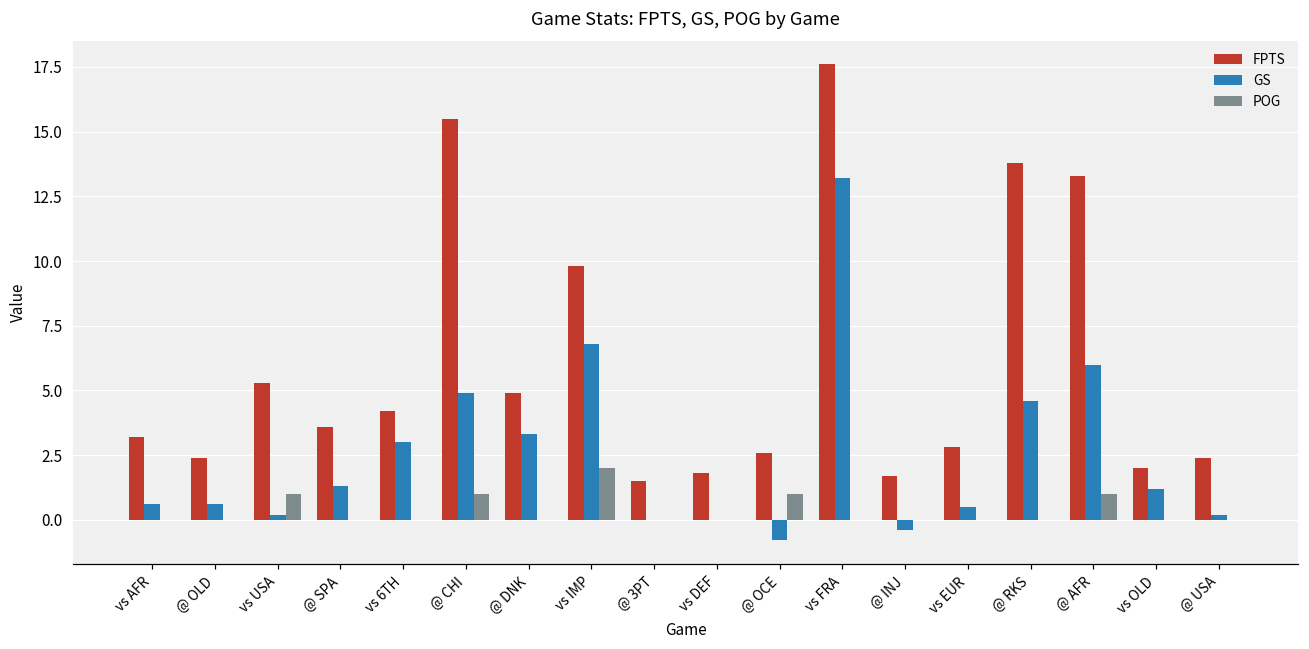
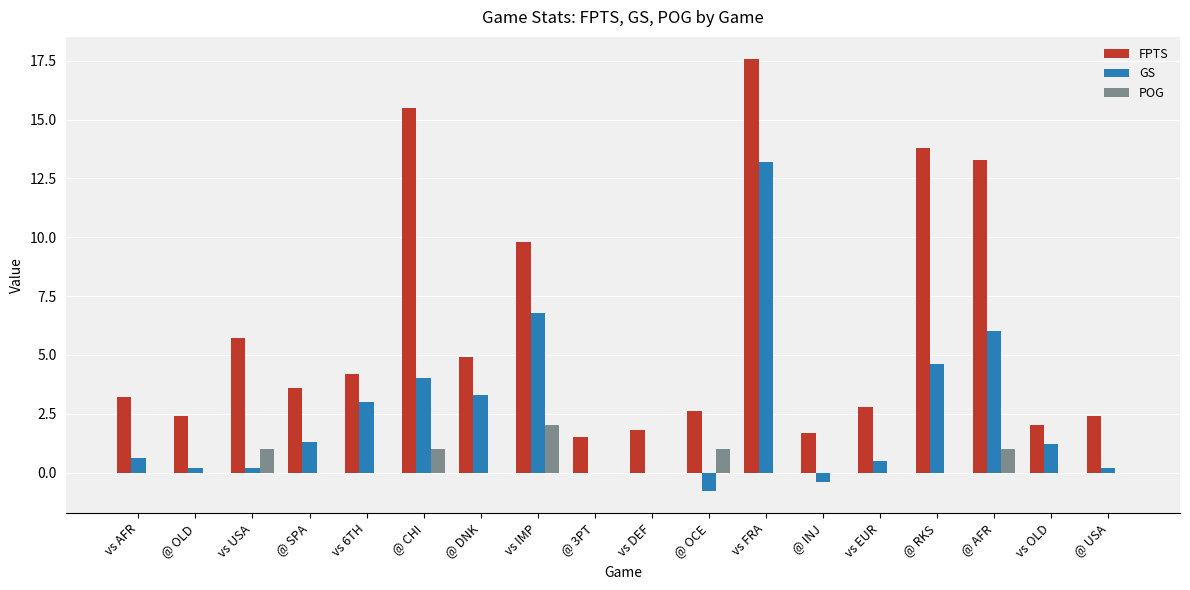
GS, @ OLD: 0.6 -> 0.2
FPTS, vs USA: 5.3 -> 5.7
GS, @ CHI: 4.9 -> 4.0
